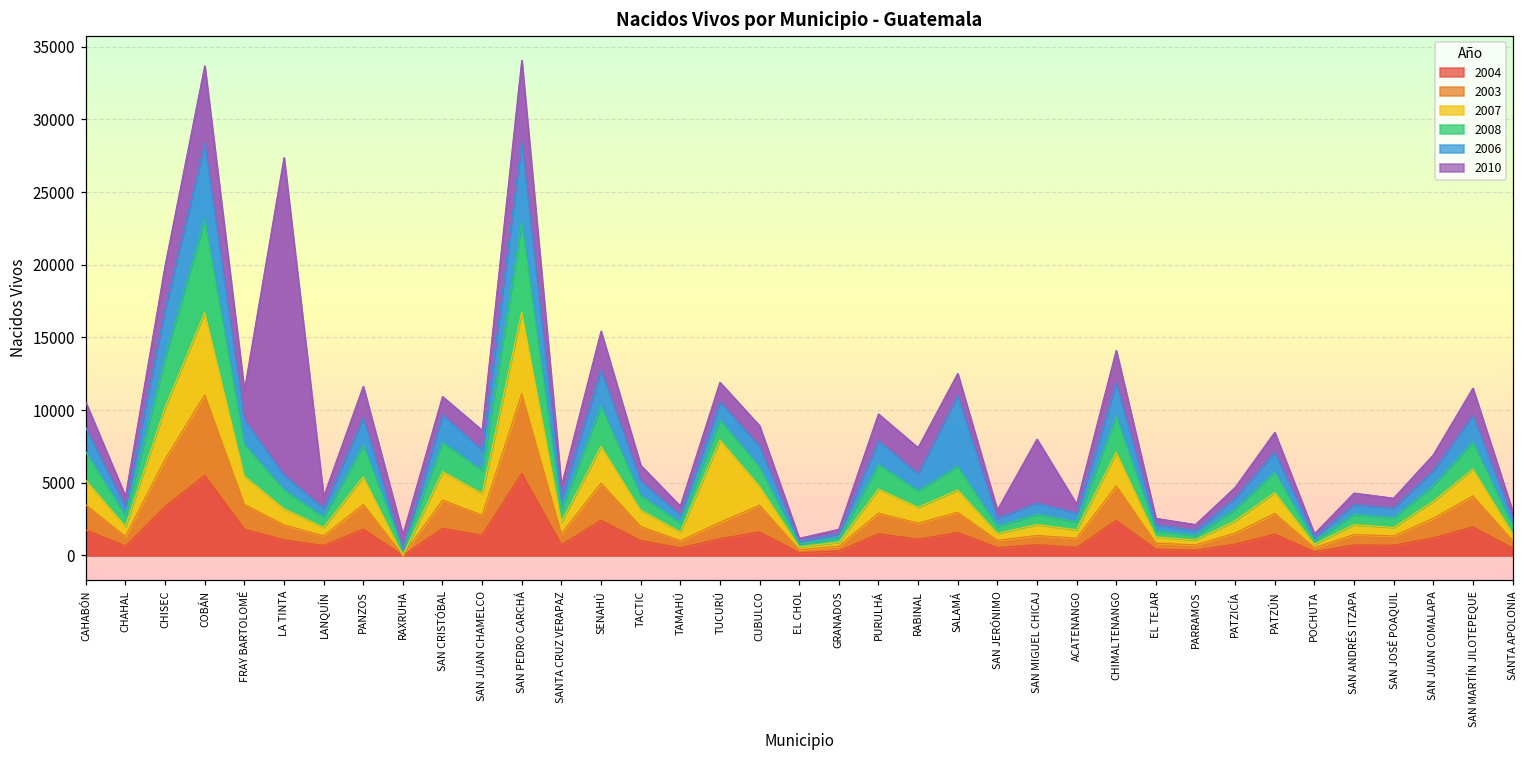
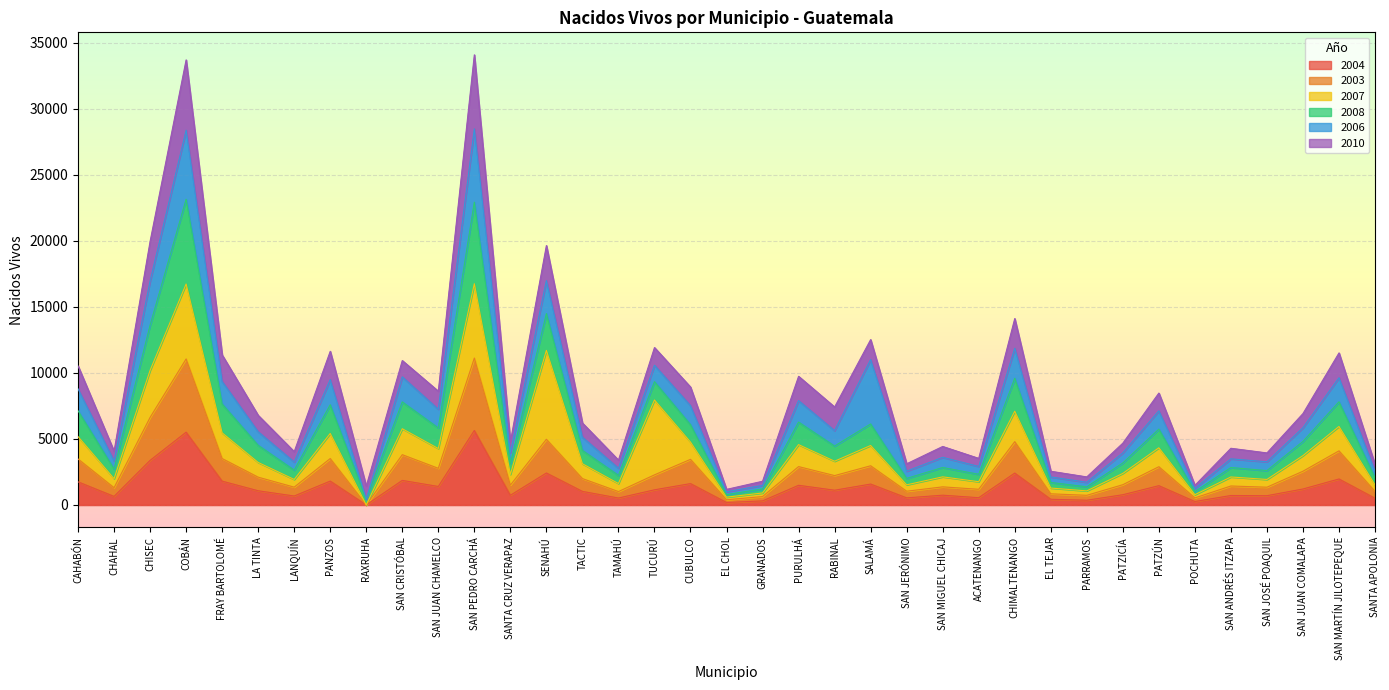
2010, LA TINTA: 21800 -> 1200
2007, SENAHÚ: 2500 -> 6700
2010, SAN MIGUEL CHICAJ: 4400 -> 800
